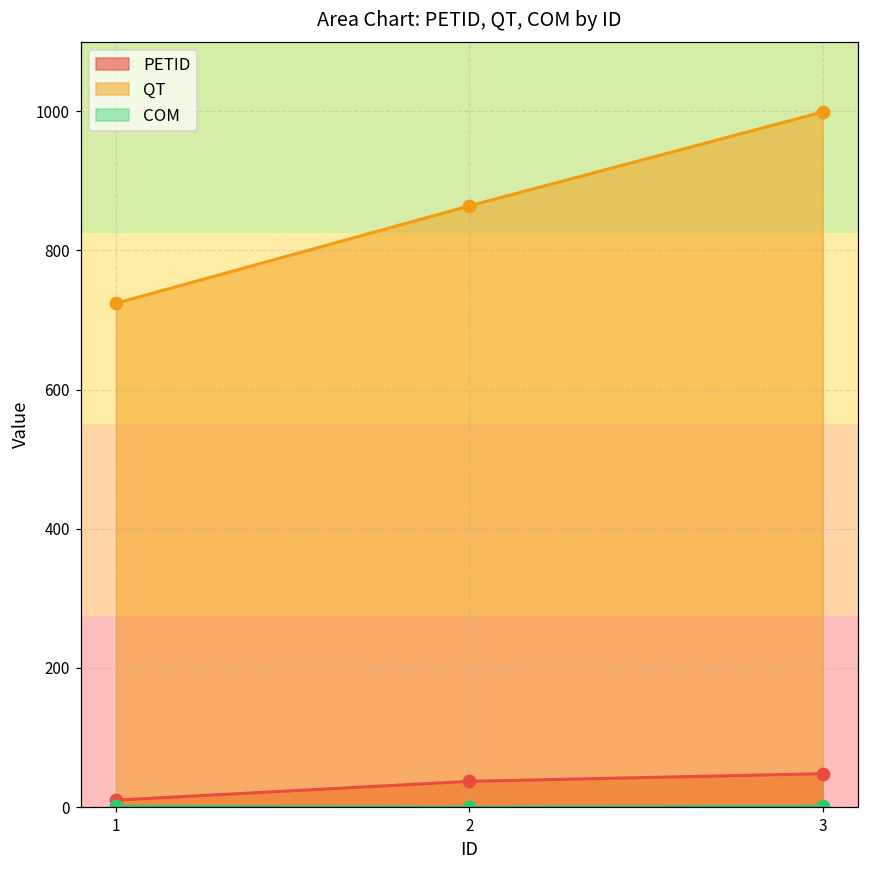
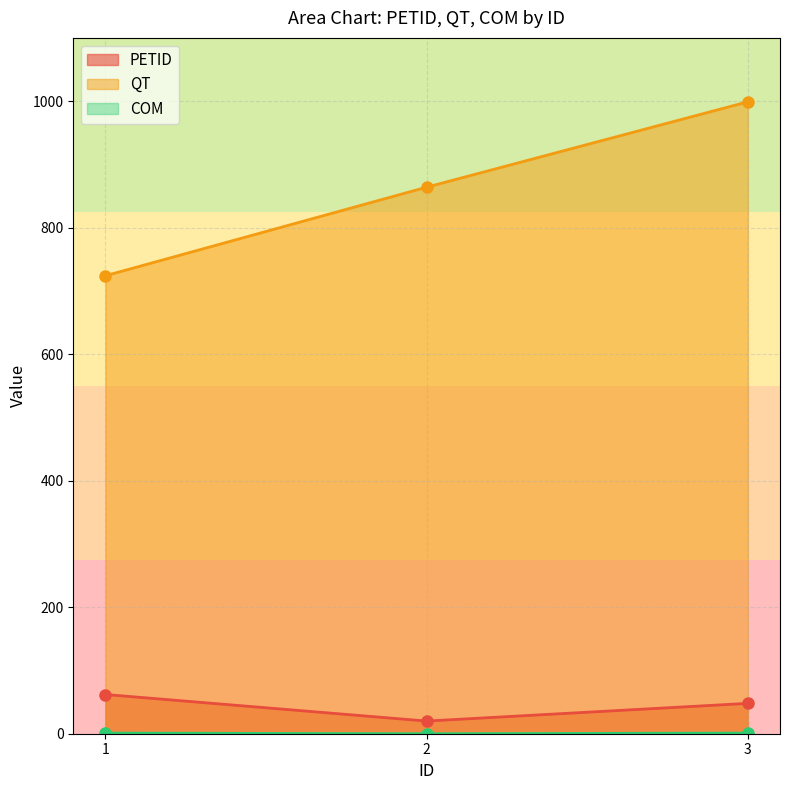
PETID, 1: 10 -> 60
PETID, 2: 40 -> 20
